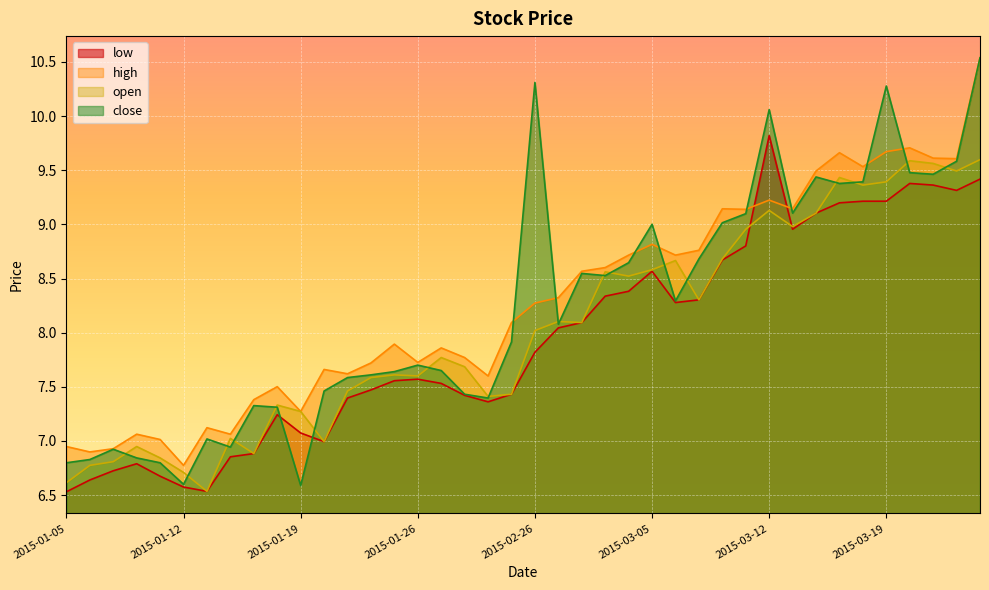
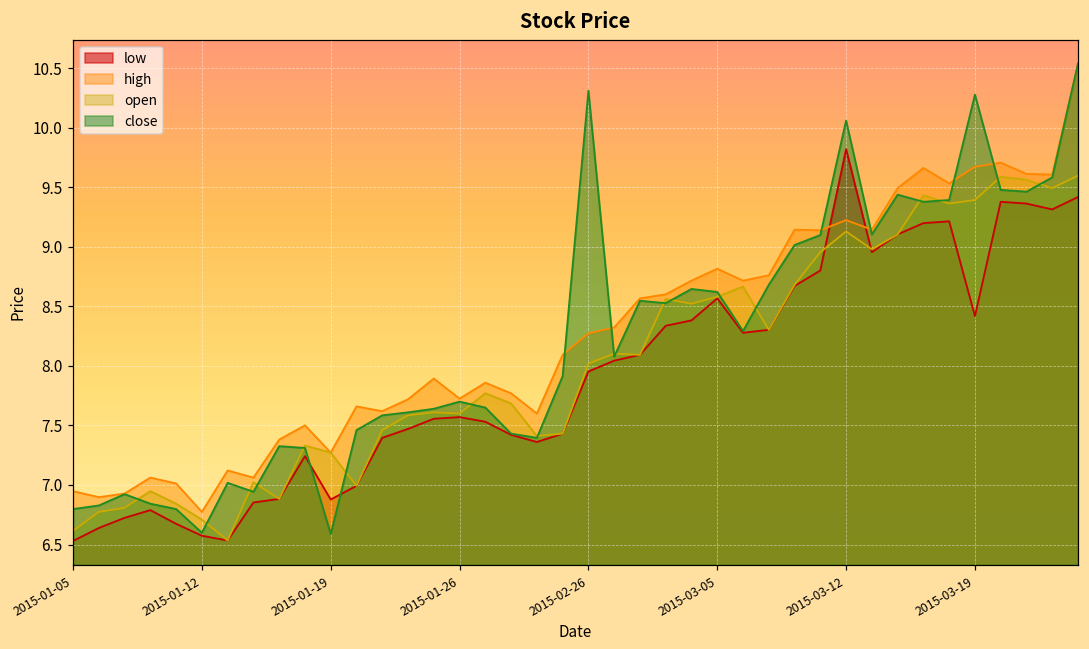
low, 2015-01-19: 7.07 -> 6.88
low, 2015-02-26: 7.82 -> 7.95
close, 2015-03-05: 9.00 -> 8.62
low, 2015-03-19: 9.21 -> 8.42
